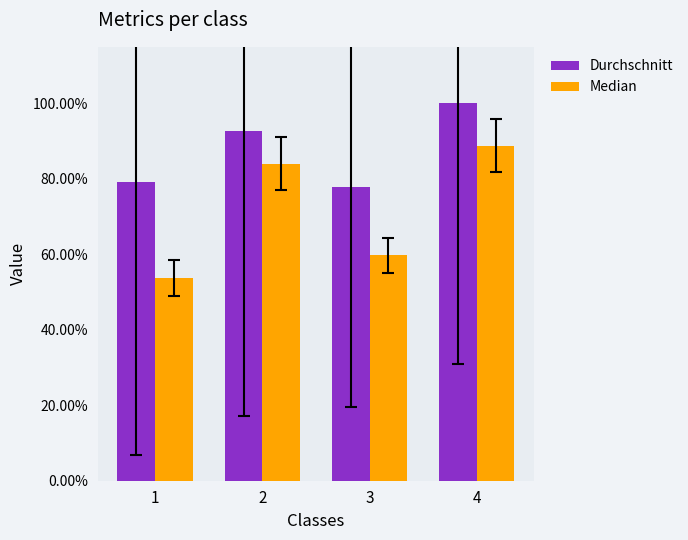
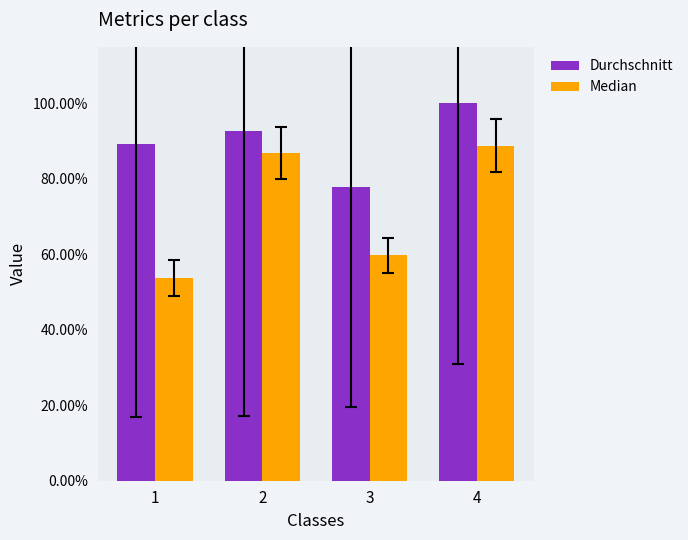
Durchschnitt, 1: 79% -> 89%
Median, 2: 84% -> 87%
